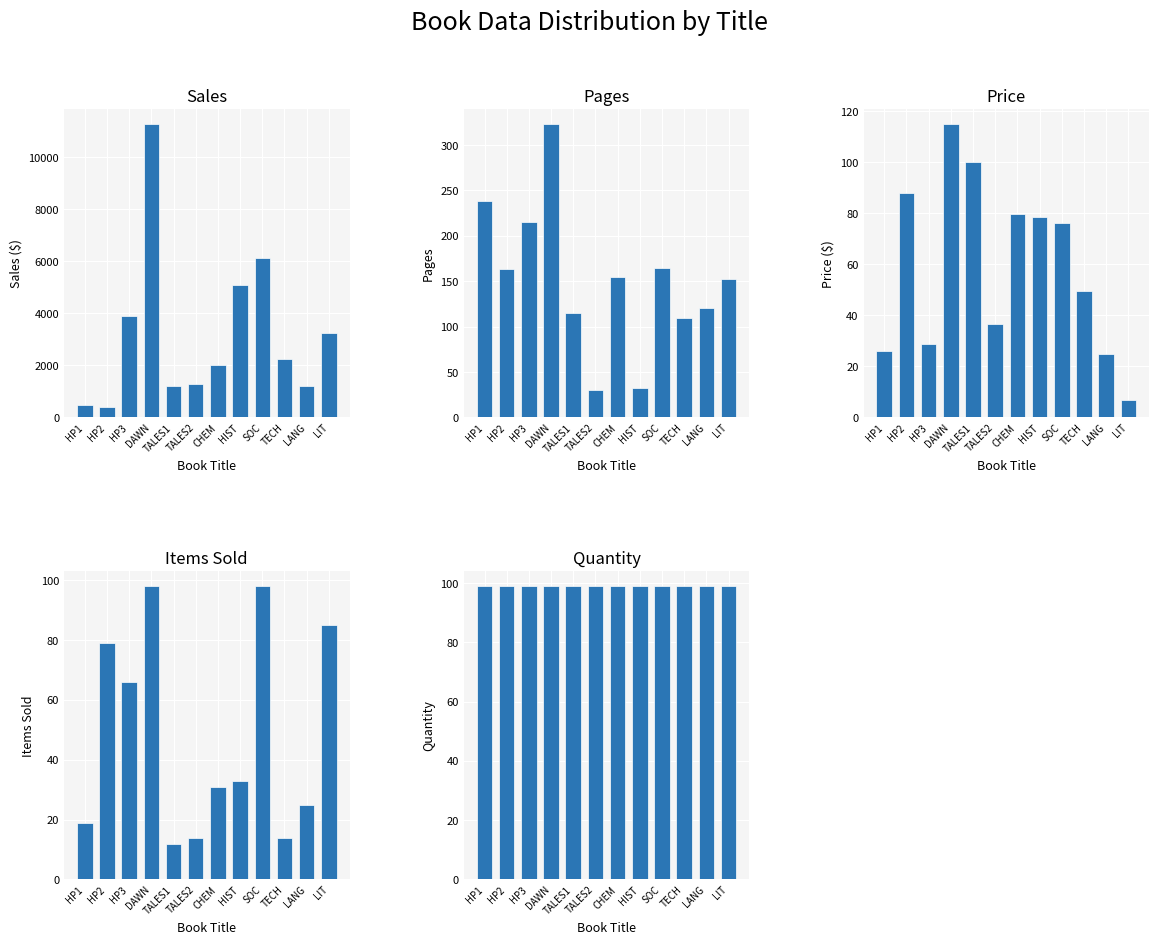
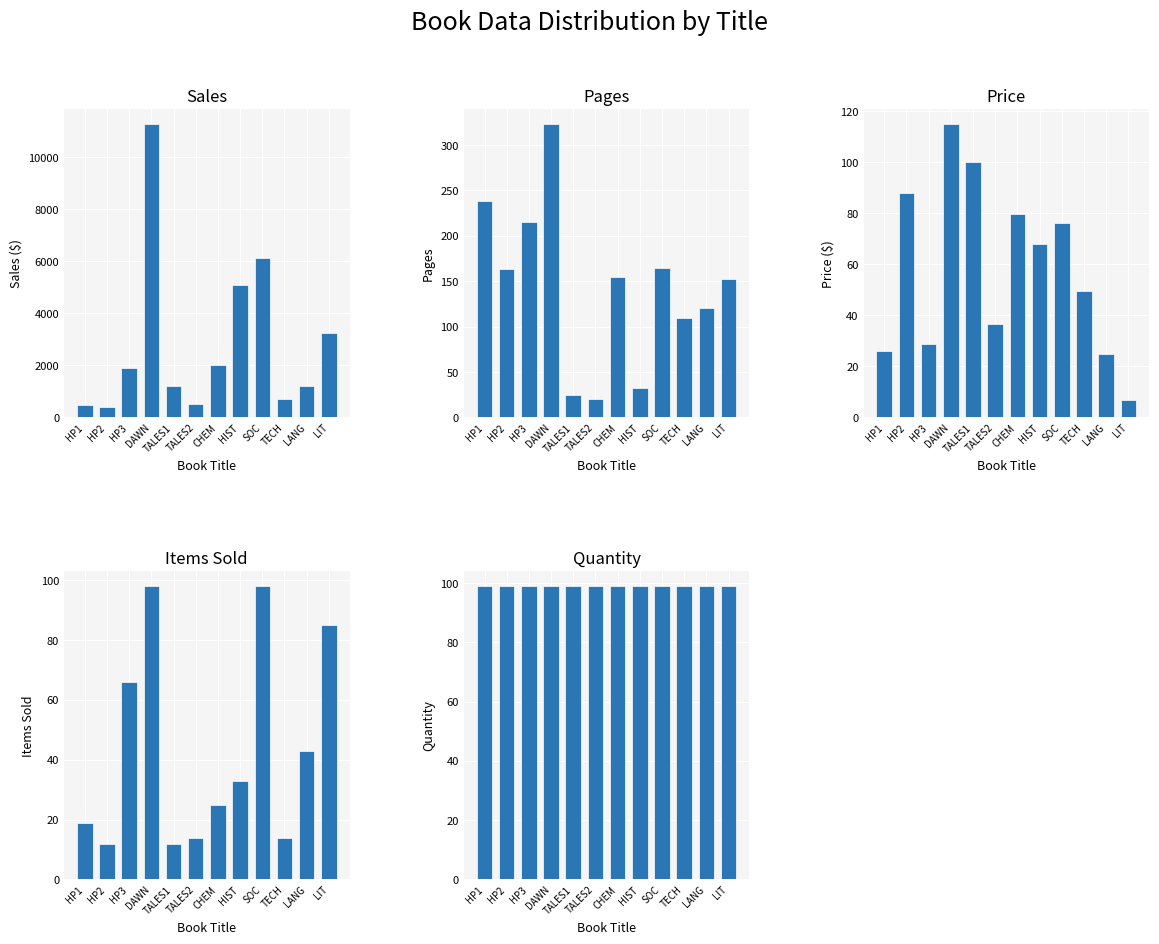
Sales, HP3: 3900 -> 1900
Sales, TALES2: 1300 -> 500
Sales, TECH: 2300 -> 700
Pages, TALES1: 120 -> 30
Pages, TALES2: 30 -> 20
Price, HIST: 79 -> 68
Items Sold, HP2: 79 -> 12
Items Sold, CHEM: 31 -> 25
Items Sold, LANG: 25 -> 43
